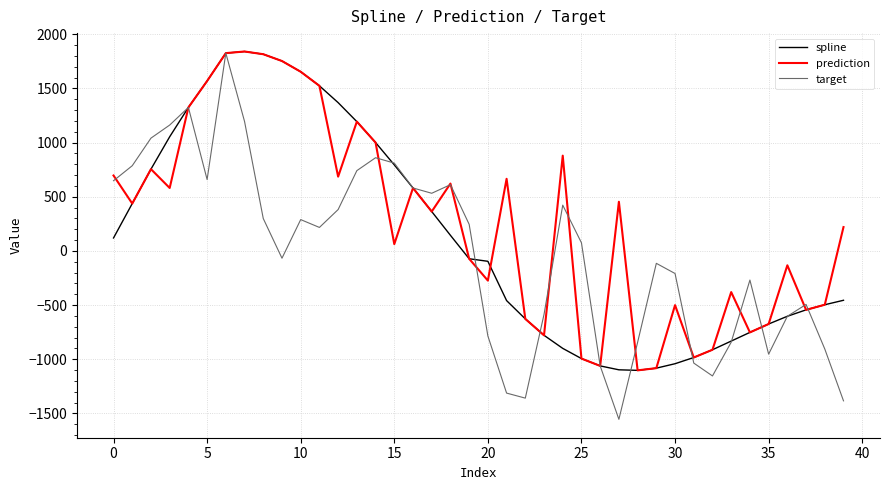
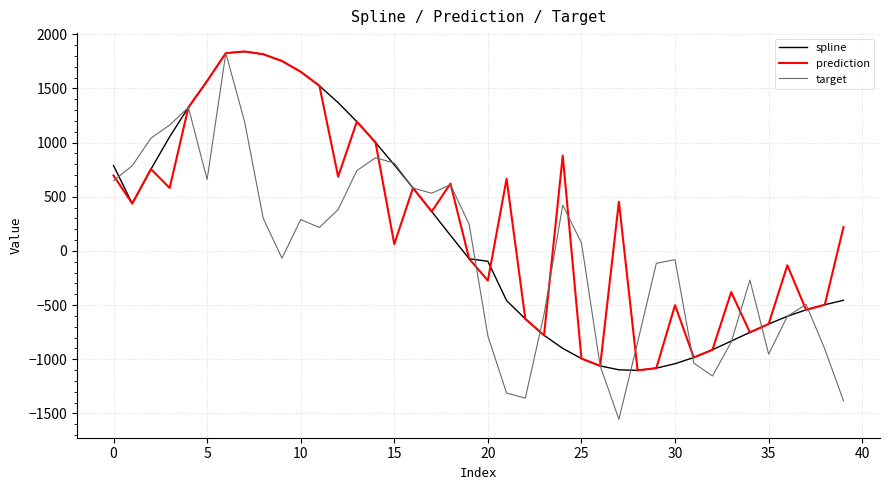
spline, 0: 120 -> 790
target, 30: -210 -> -80
